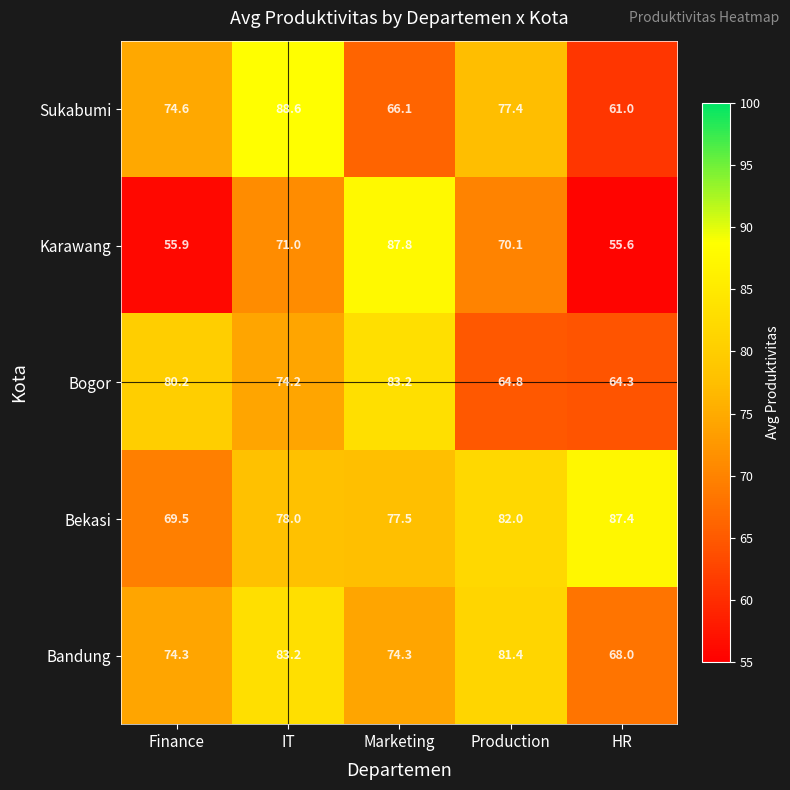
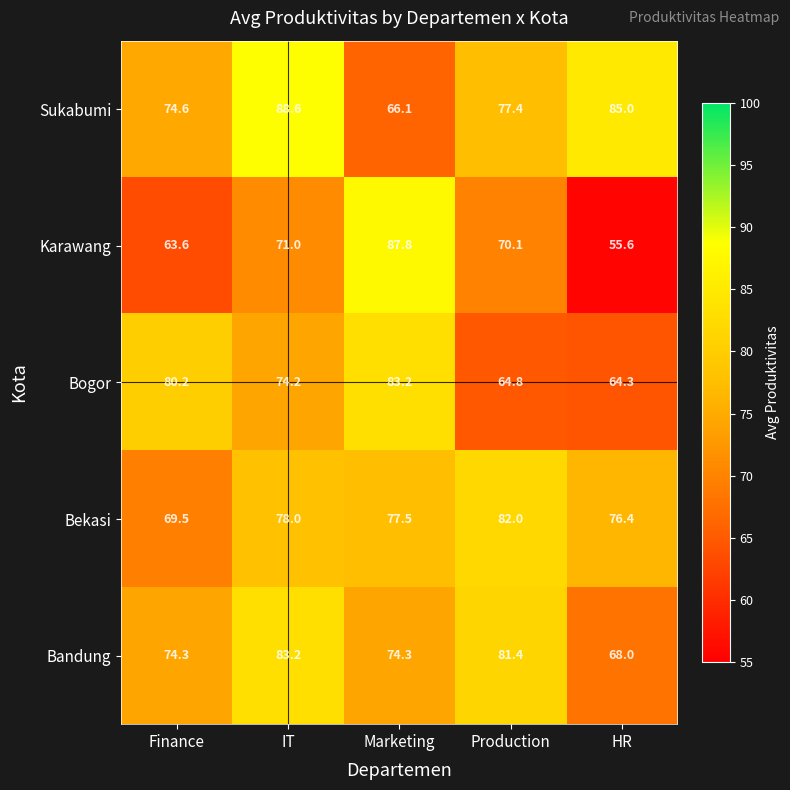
Sukabumi, HR: 61.0 -> 85.0
Karawang, Finance: 55.9 -> 63.6
Bekasi, HR: 87.4 -> 76.4
